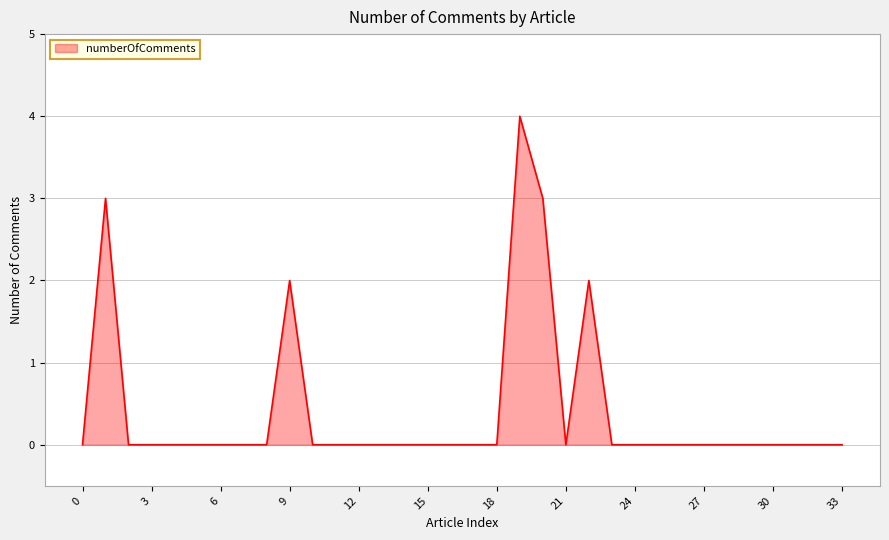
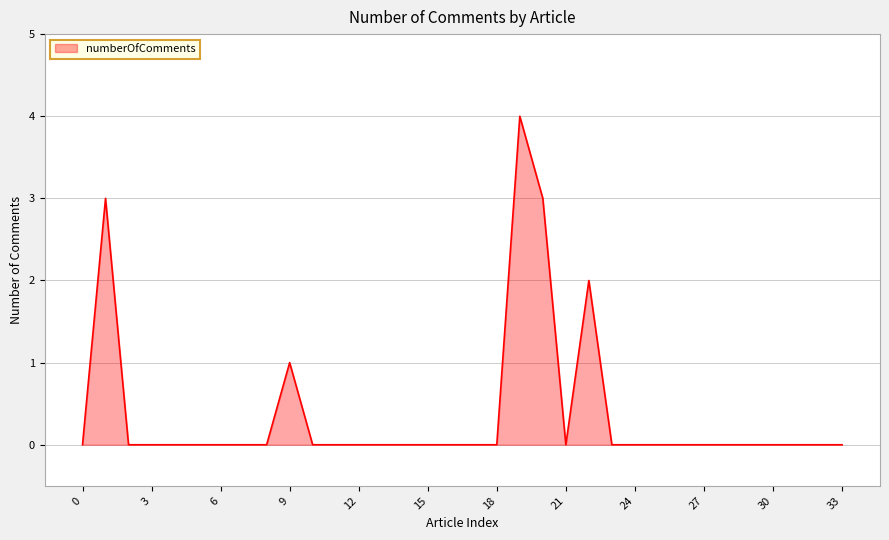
9: 2 -> 1
